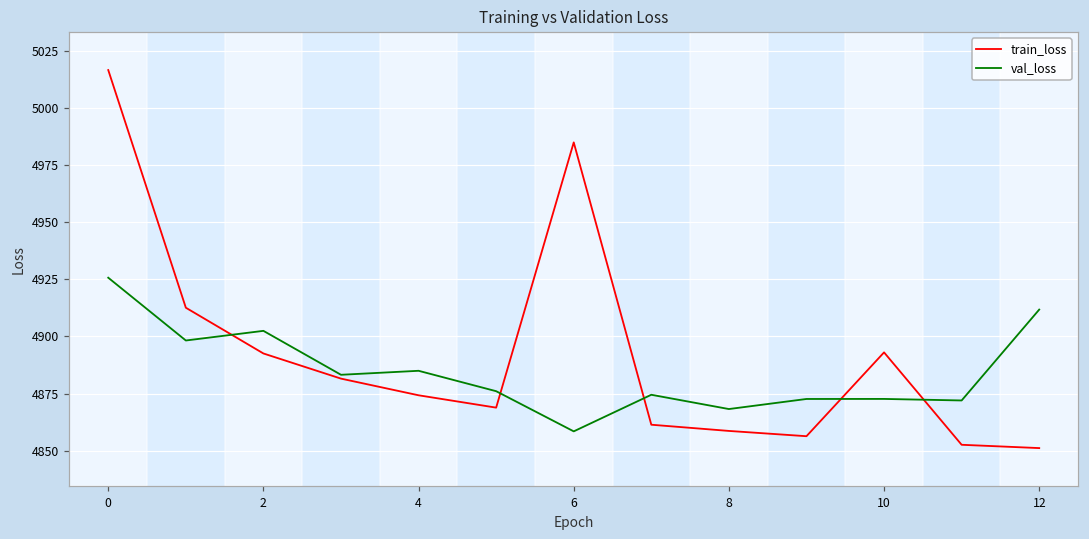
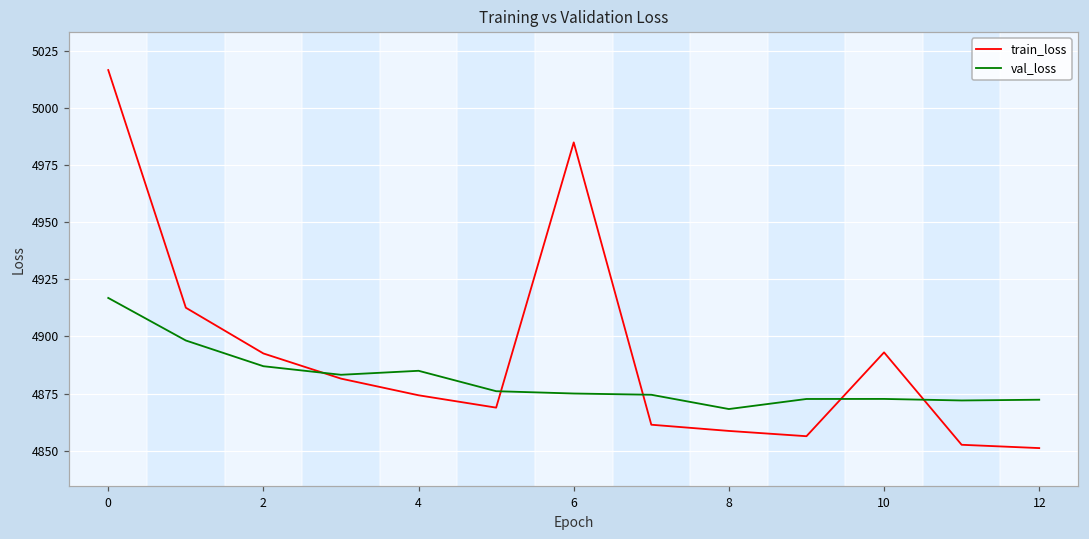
val_loss, 0: 4926 -> 4917
val_loss, 2: 4902 -> 4887
val_loss, 6: 4858 -> 4875
val_loss, 12: 4912 -> 4872
